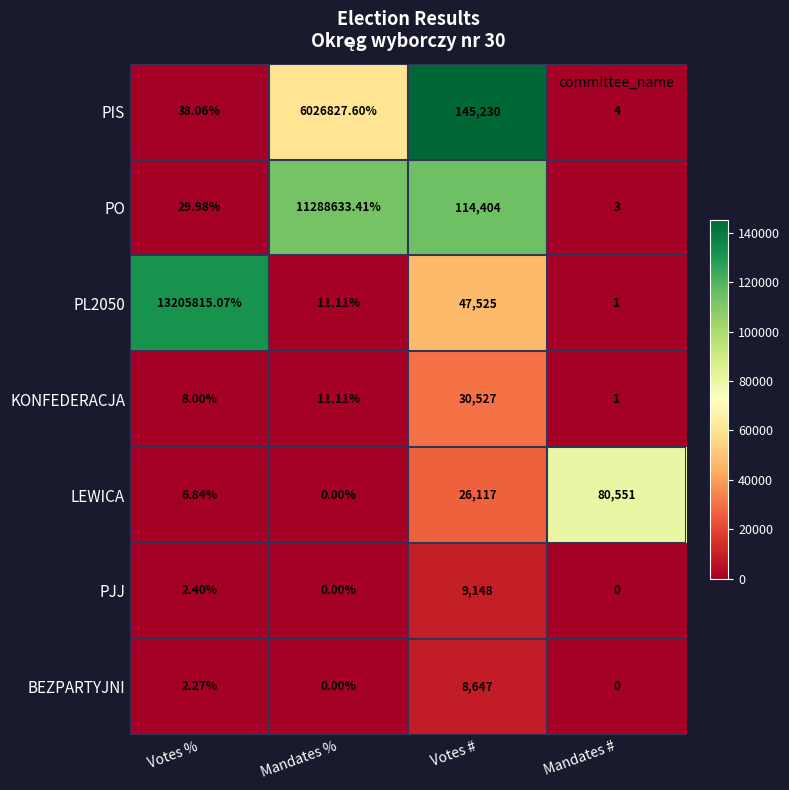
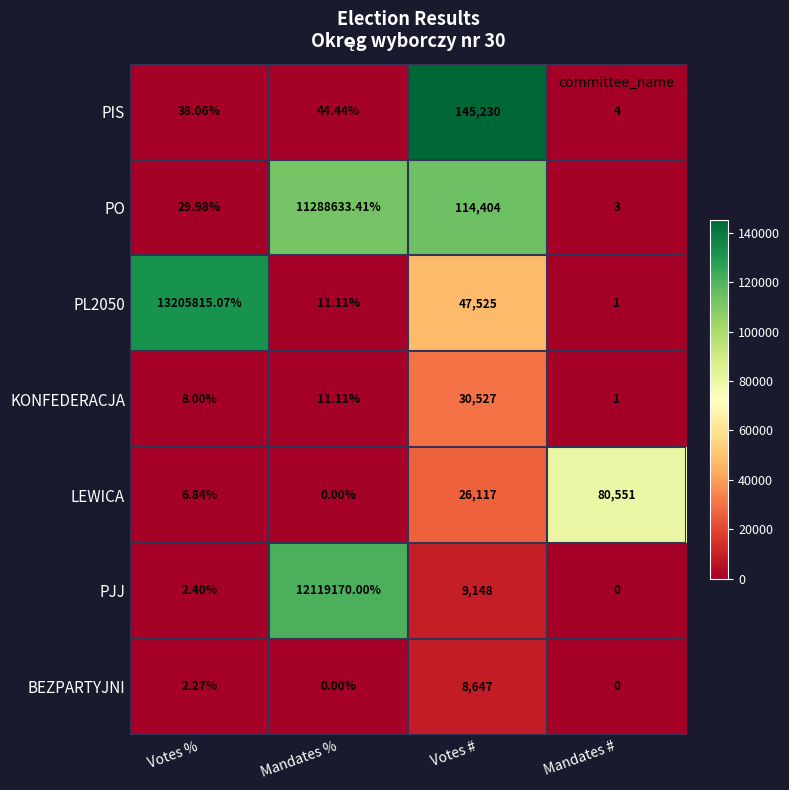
PIS, Mandates %: 6026827.60% -> 44.44%
PJJ, Mandates %: 0.00% -> 12119170.00%
